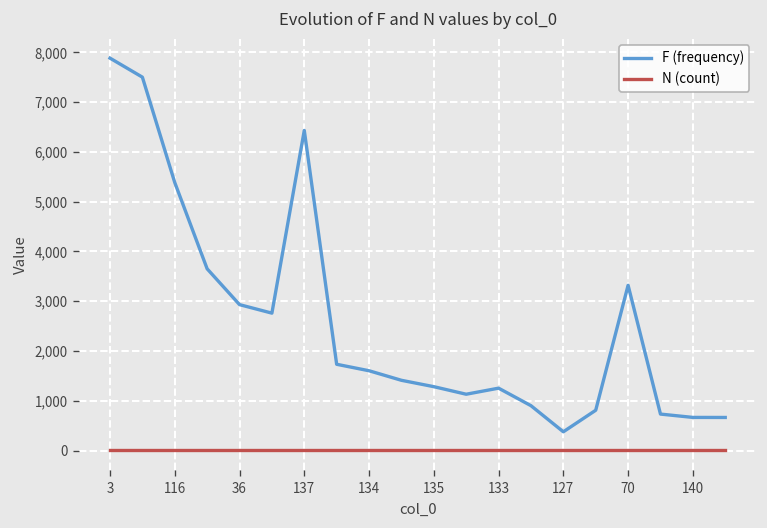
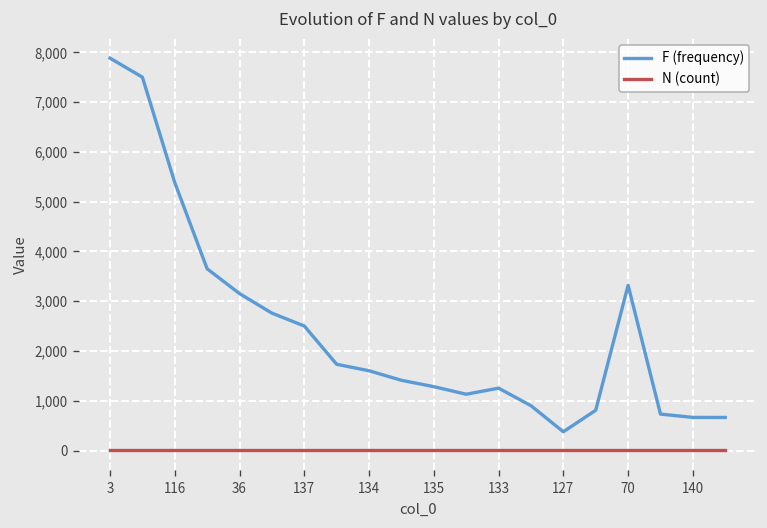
F (frequency), 36: 2,900 -> 3,200
F (frequency), 137: 6,400 -> 2,500
